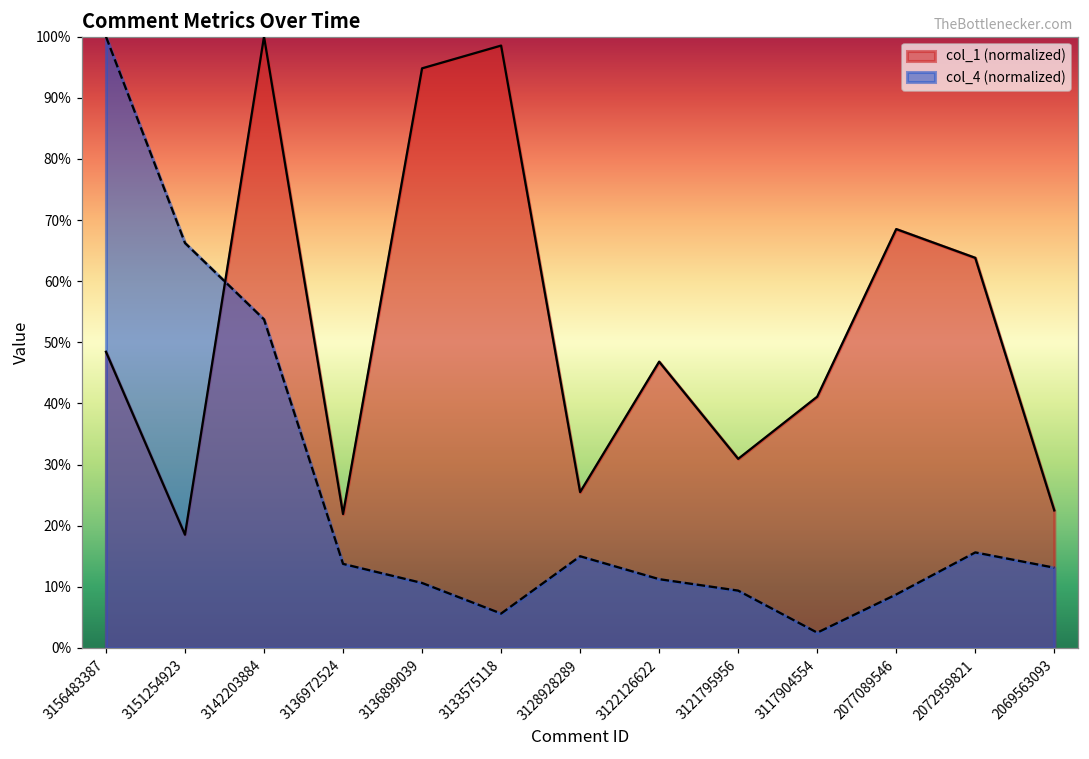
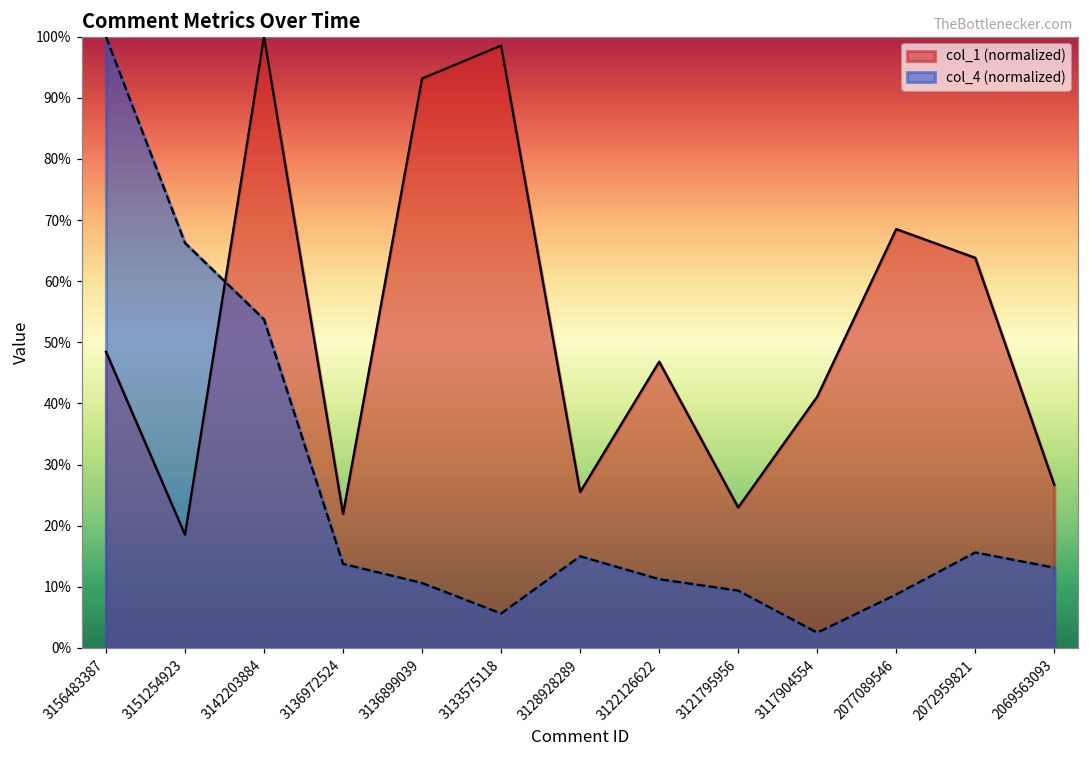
col_1 (normalized), 3136899039: 95% -> 93%
col_1 (normalized), 3121795956: 31% -> 23%
col_1 (normalized), 2069563093: 22% -> 27%
